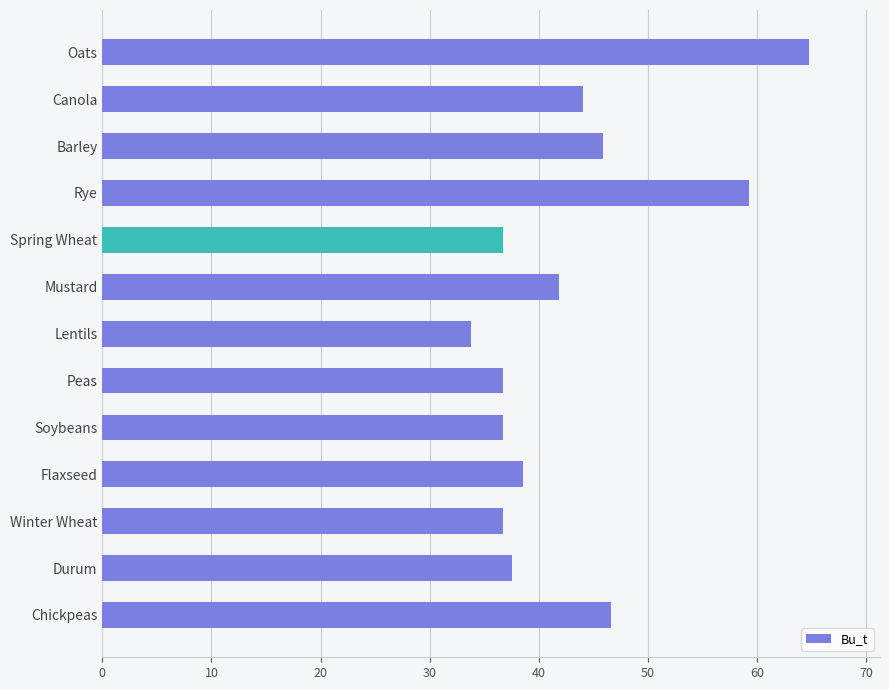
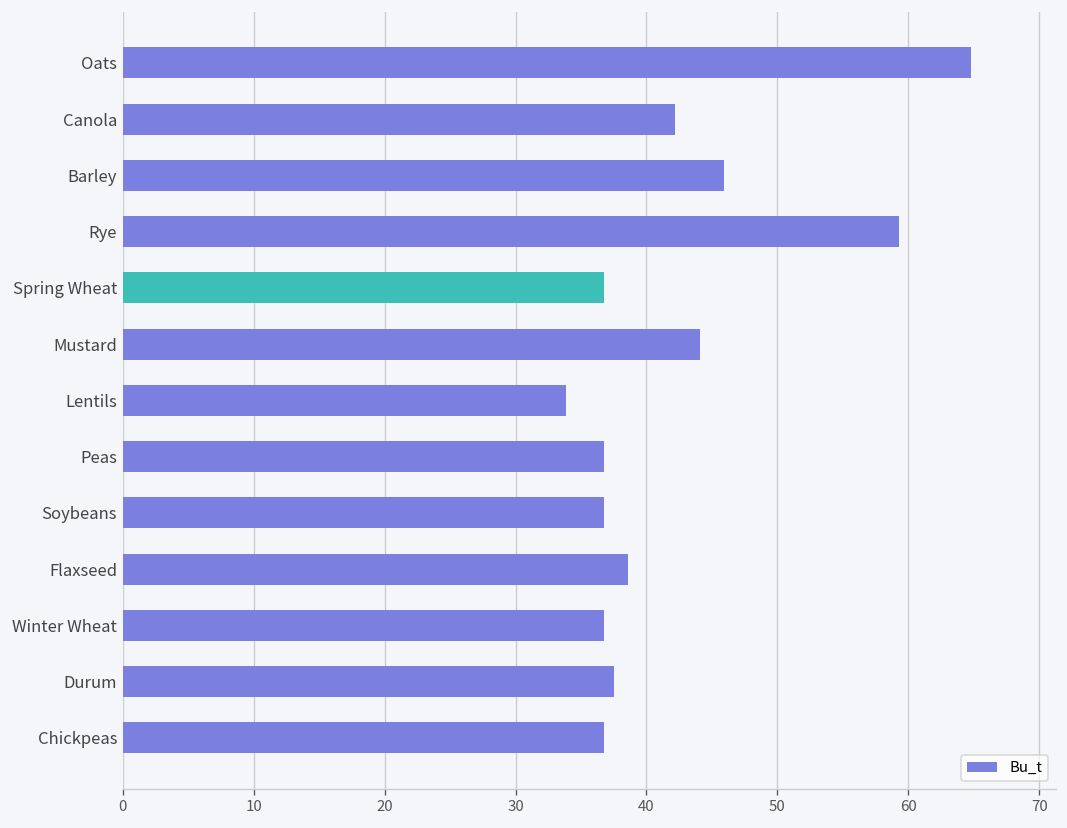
Canola: 44.1 -> 42.2
Mustard: 41.9 -> 44.1
Chickpeas: 46.6 -> 36.7
